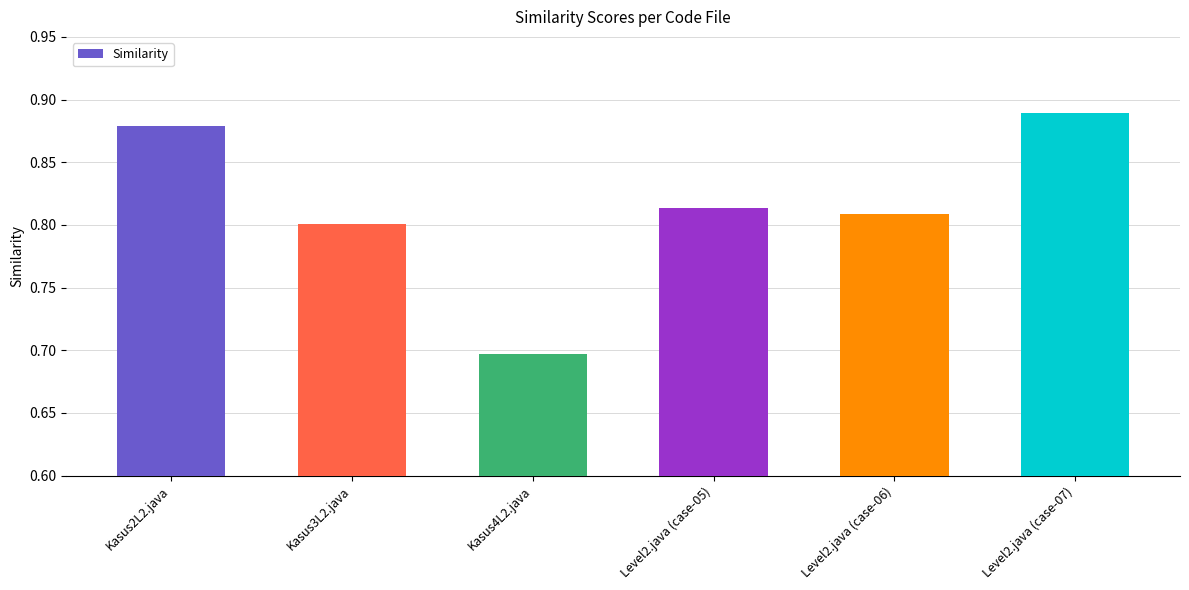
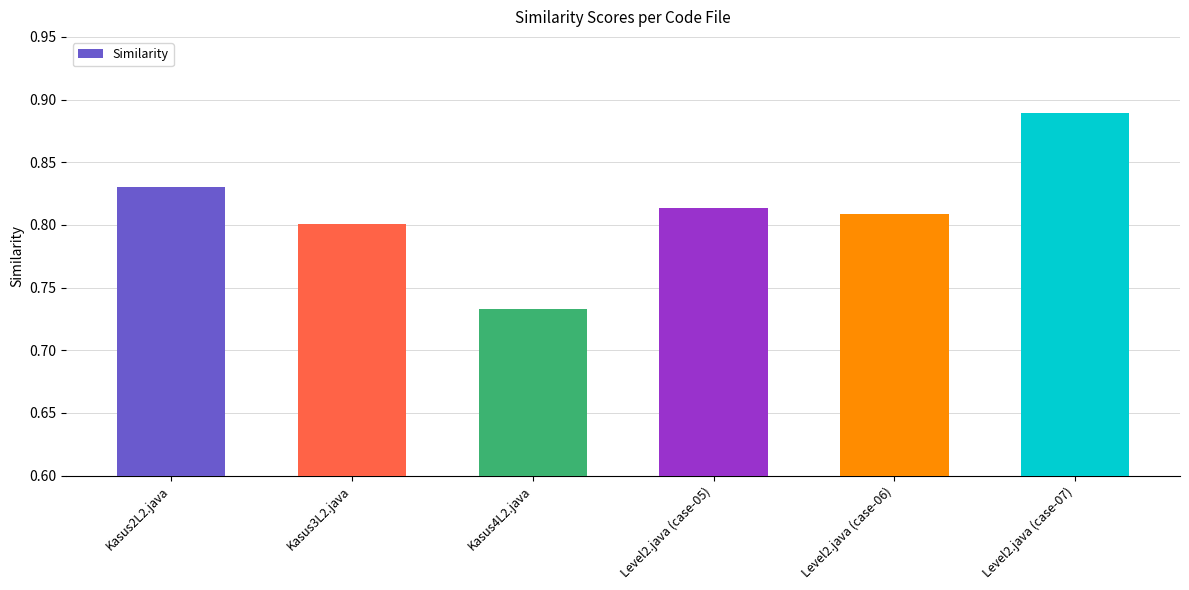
Kasus2L2.java: 0.879 -> 0.830
Kasus4L2.java: 0.697 -> 0.733
